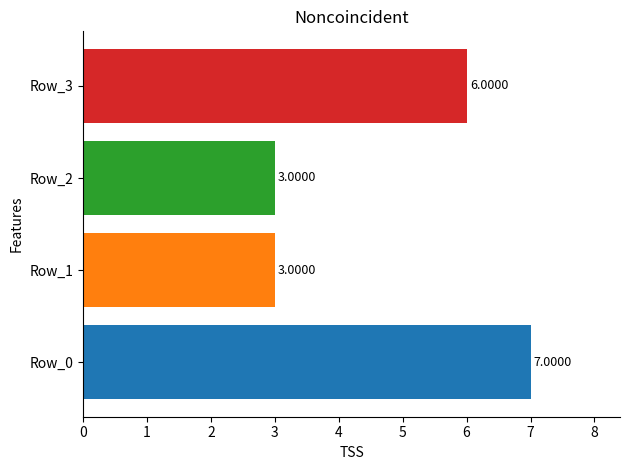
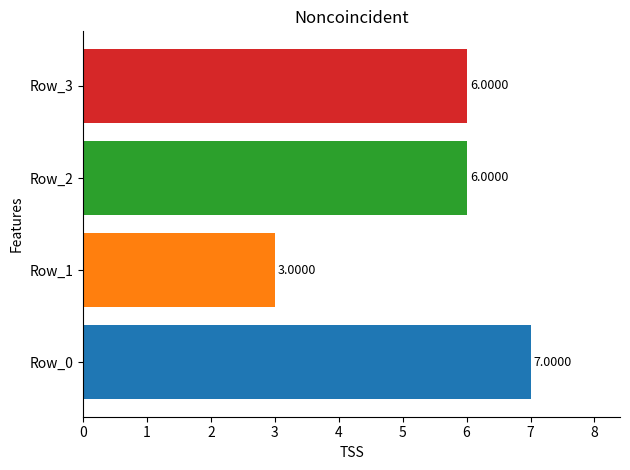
Row_2: 3.0000 -> 6.0000
